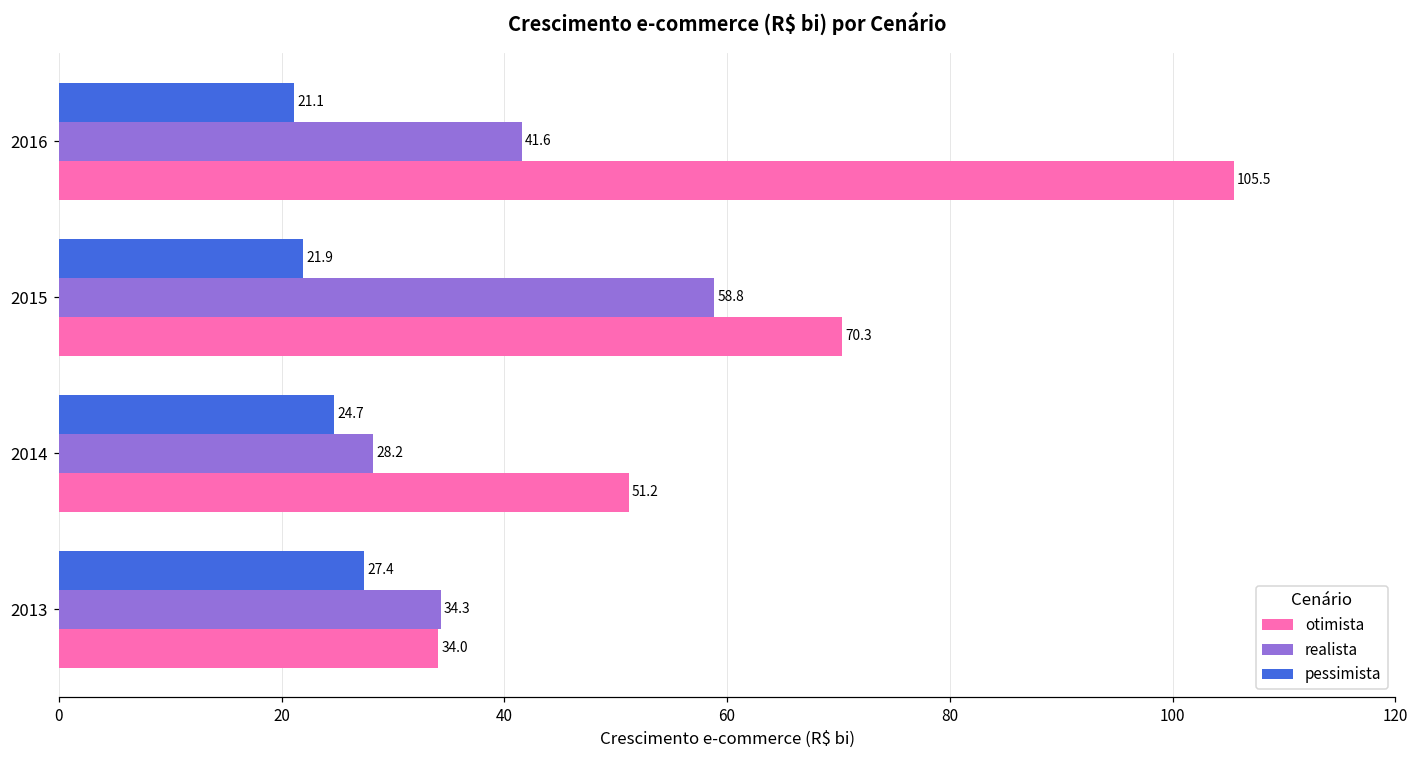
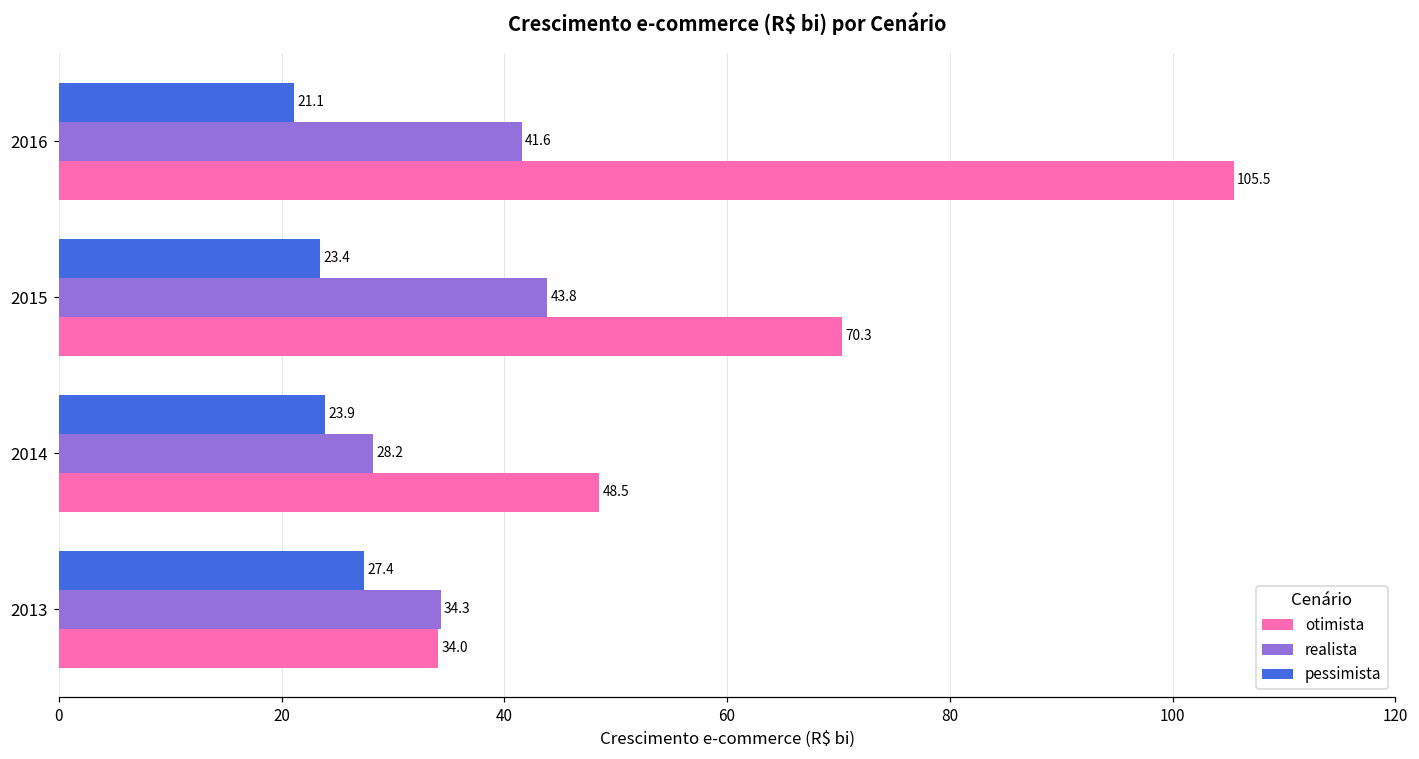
pessimista, 2015: 21.9 -> 23.4
realista, 2015: 58.8 -> 43.8
pessimista, 2014: 24.7 -> 23.9
otimista, 2014: 51.2 -> 48.5
